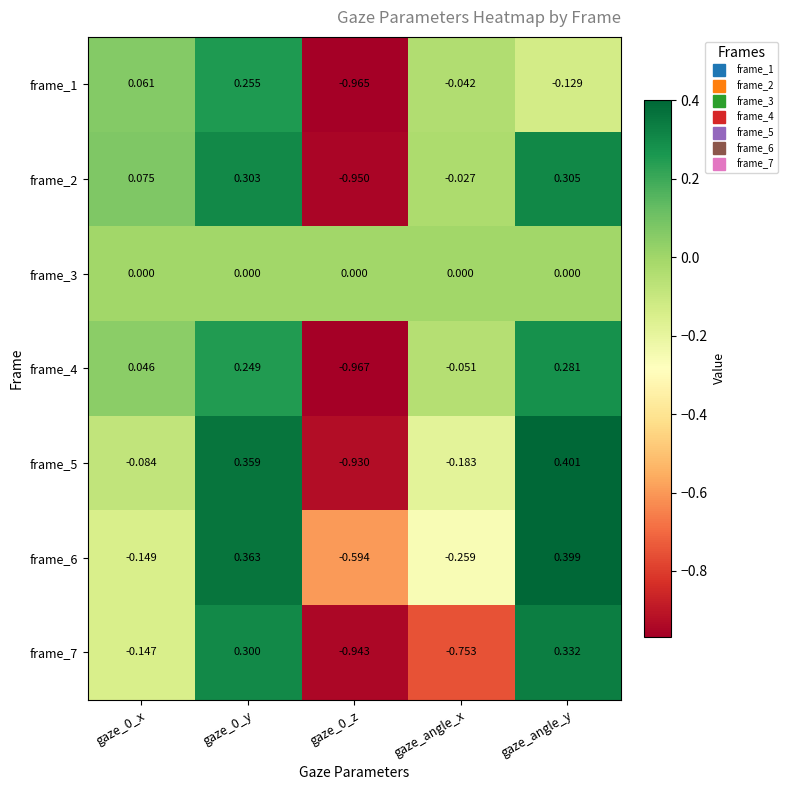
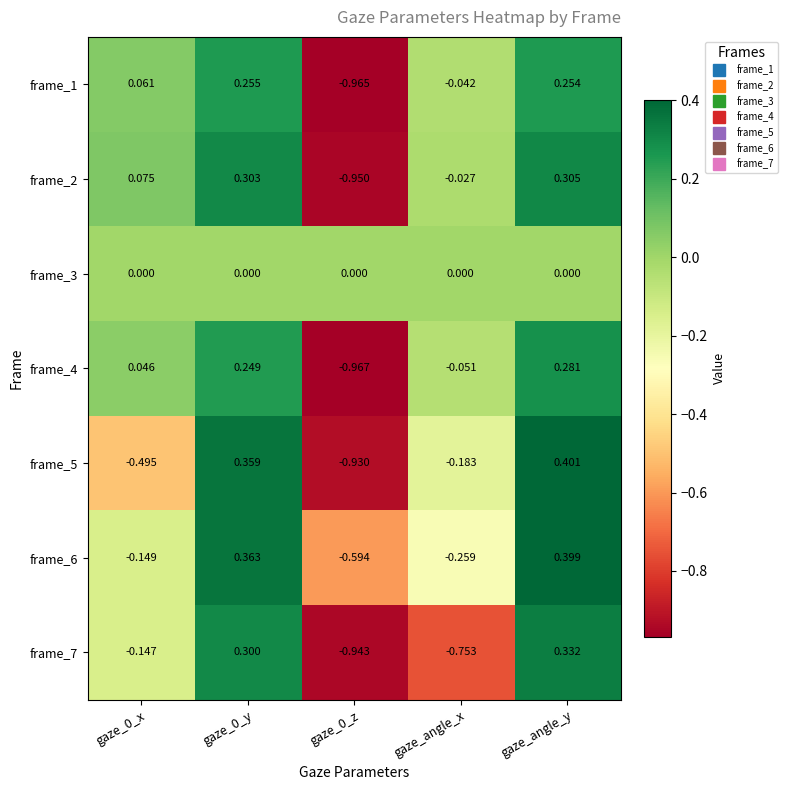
frame_1, gaze_angle_y: -0.129 -> 0.254
frame_5, gaze_0_x: -0.084 -> -0.495
